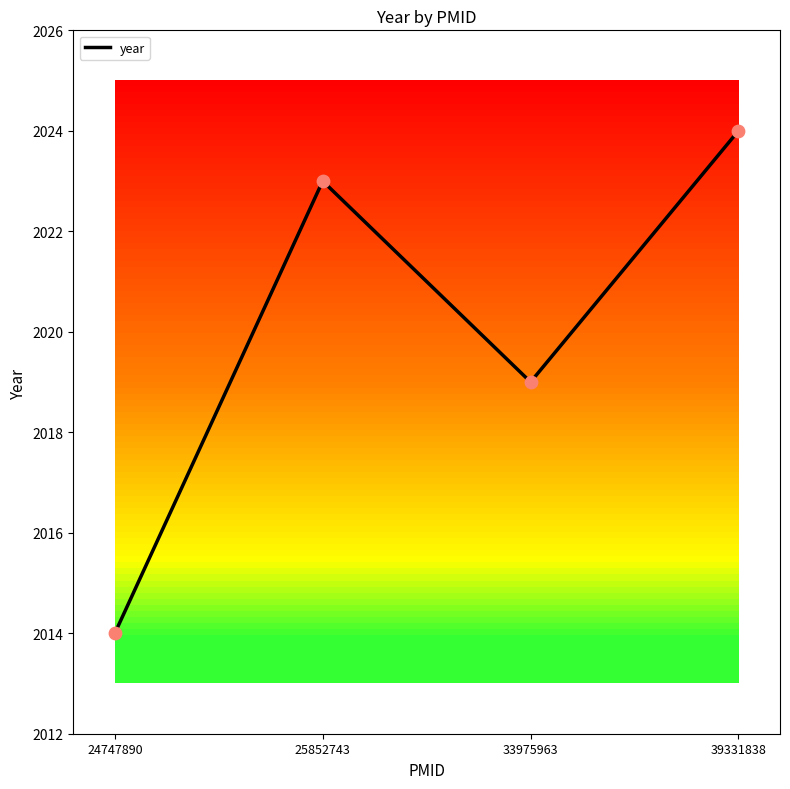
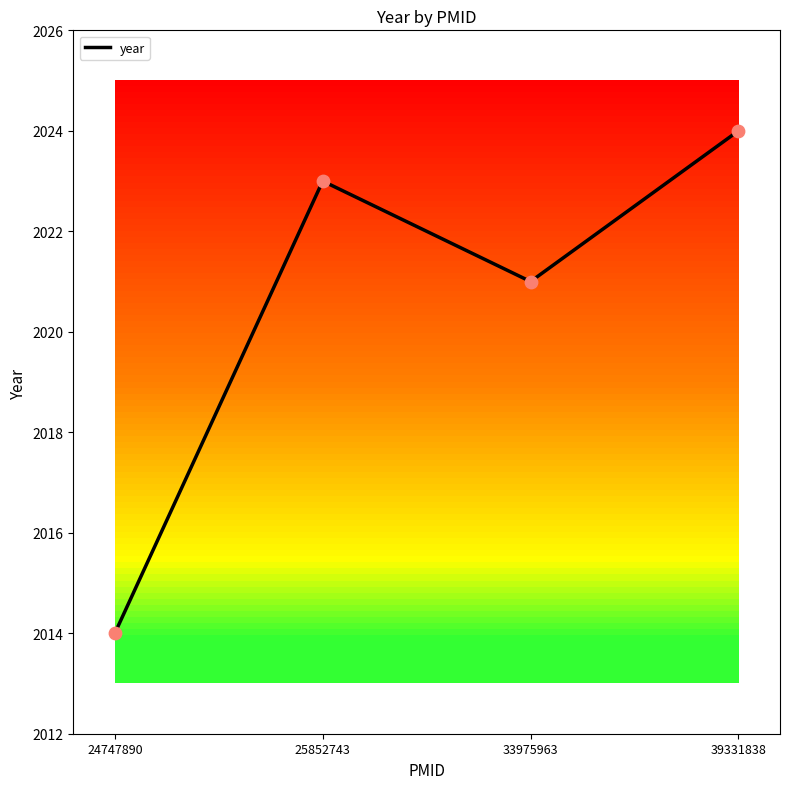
33975963: 2019 -> 2021
